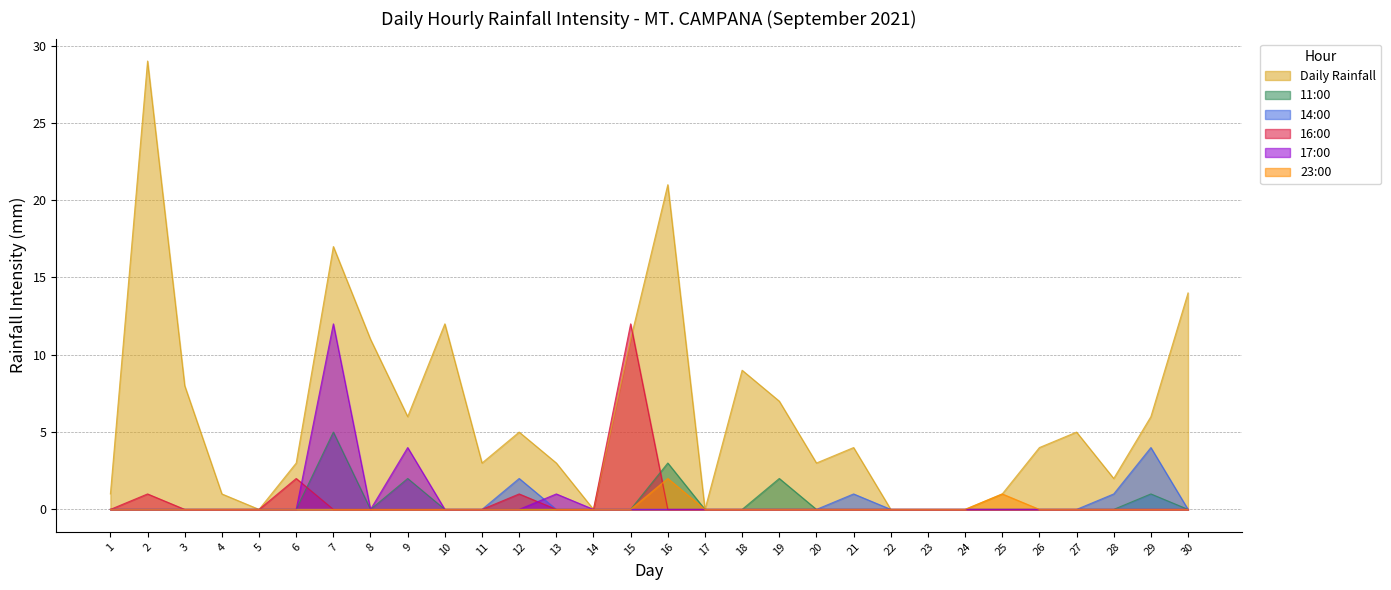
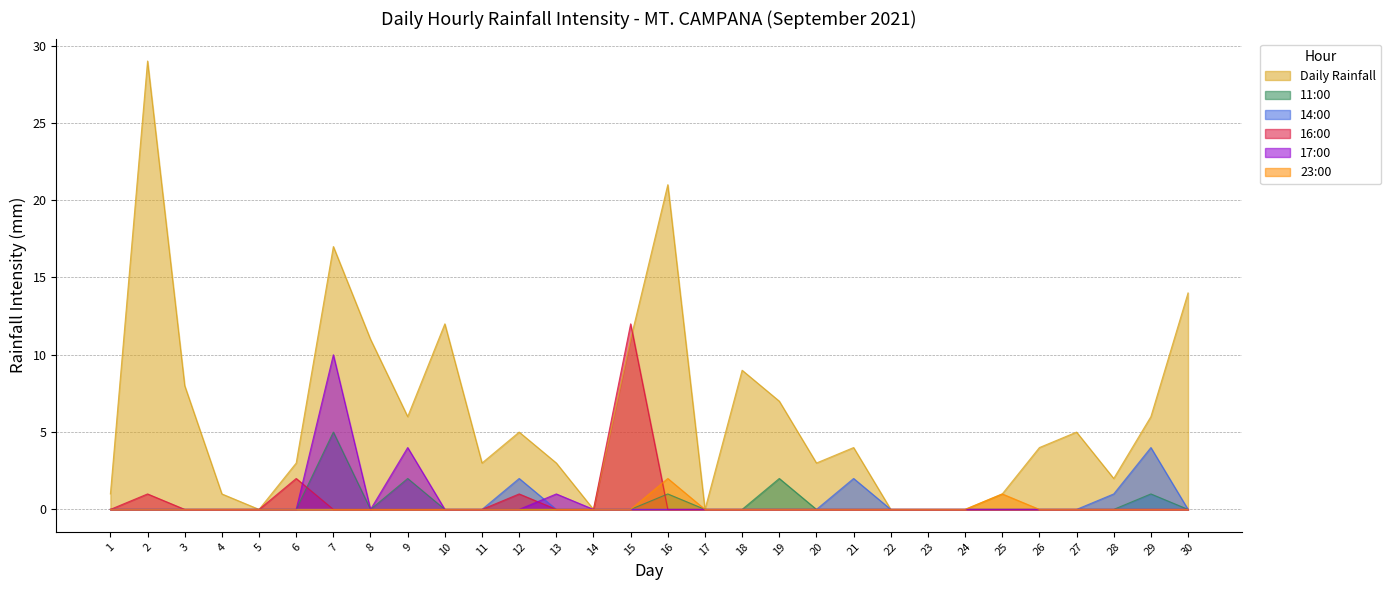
17:00, 7: 12 -> 10
11:00, 16: 3 -> 1
14:00, 21: 1 -> 2
